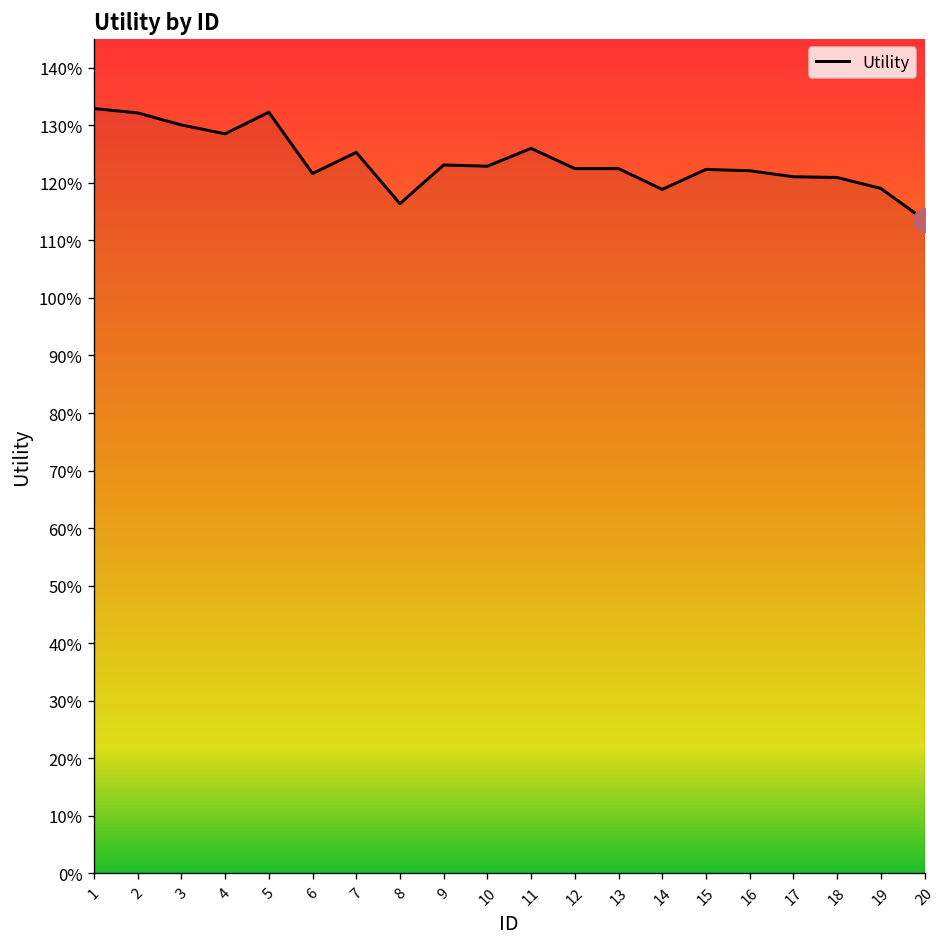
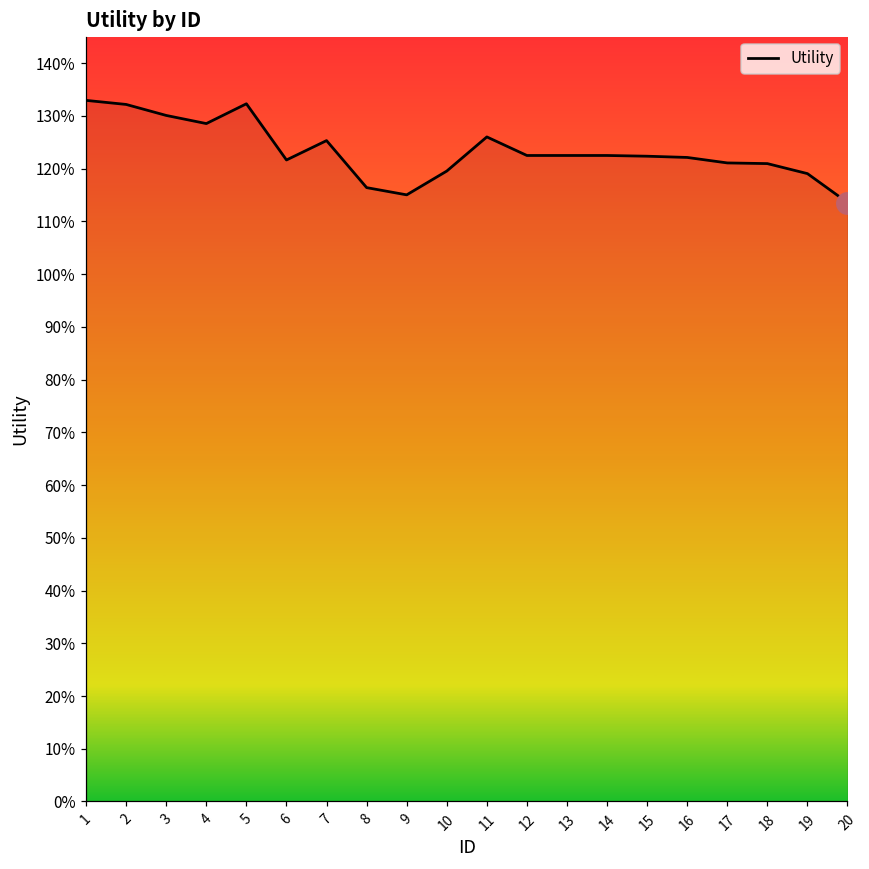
Utility, 9: 123% -> 115%
Utility, 10: 123% -> 120%
Utility, 14: 119% -> 122%
